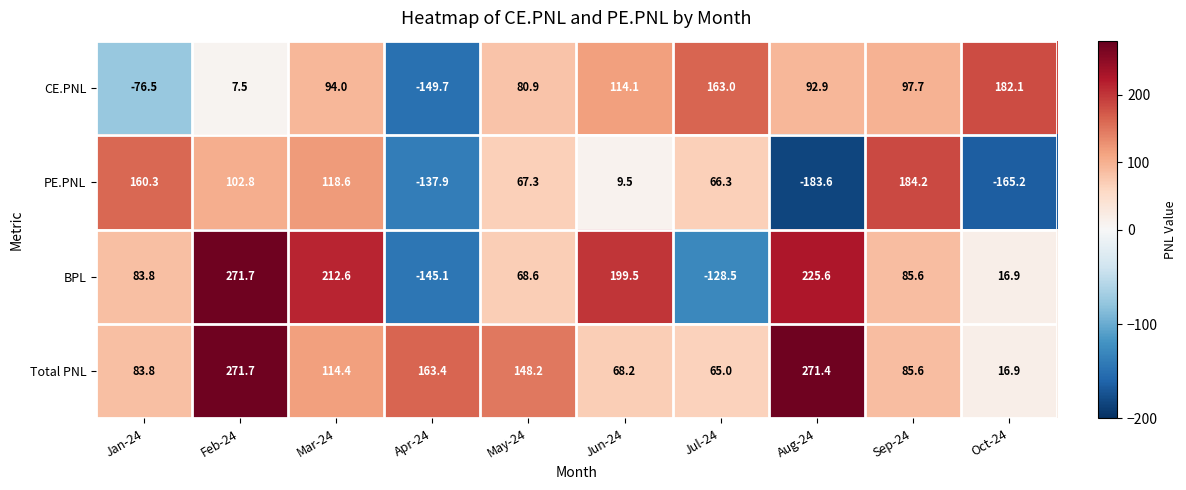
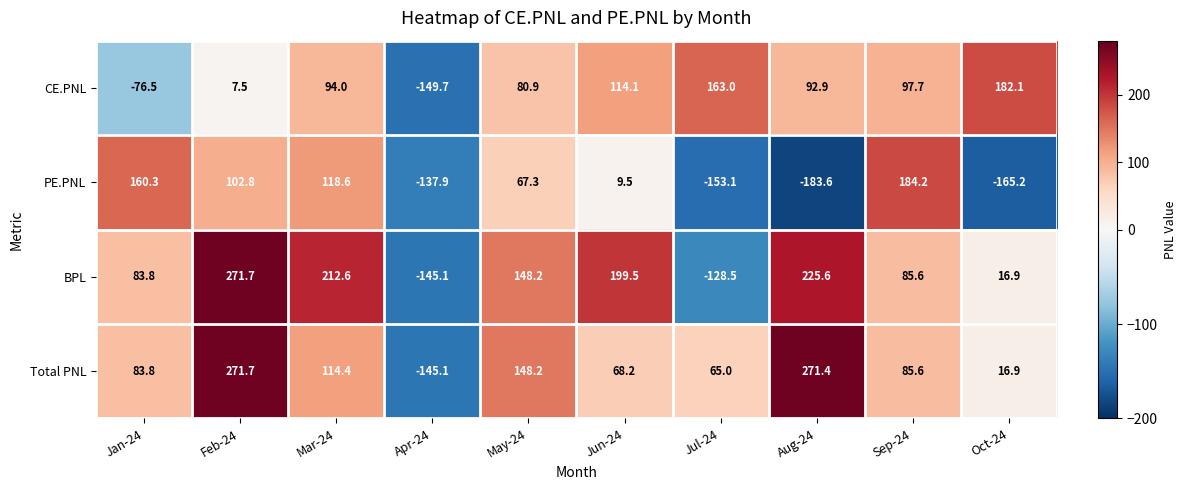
PE.PNL, Jul-24: 66.3 -> -153.1
BPL, May-24: 68.6 -> 148.2
Total PNL, Apr-24: 163.4 -> -145.1
